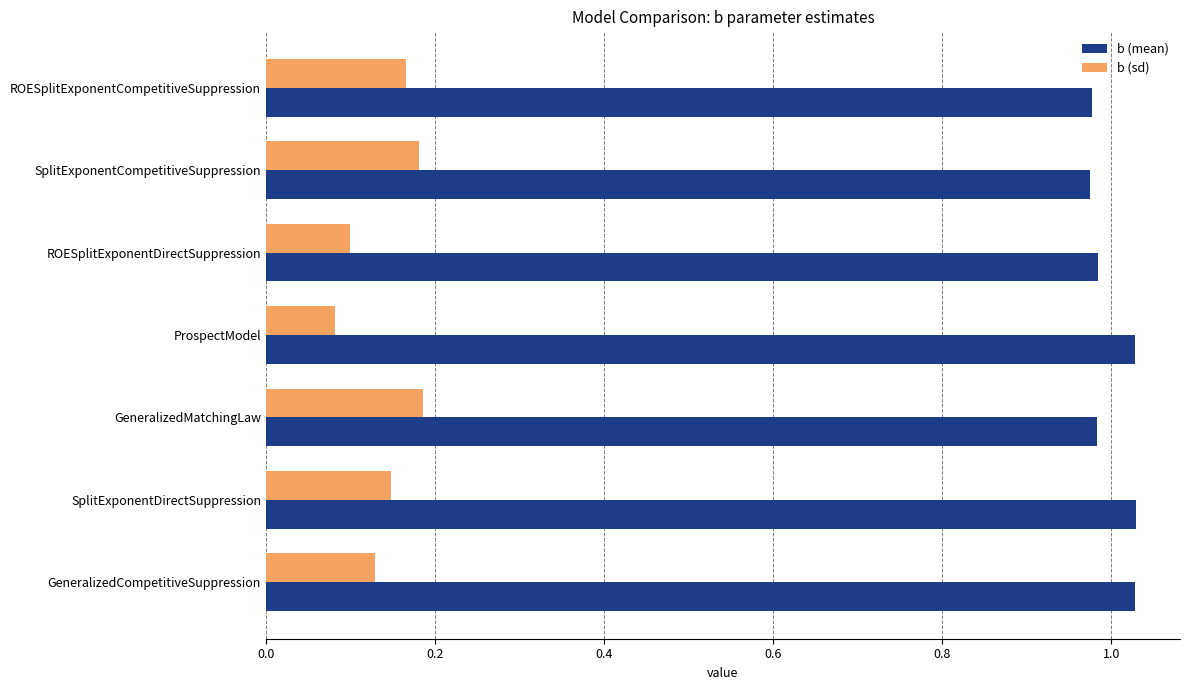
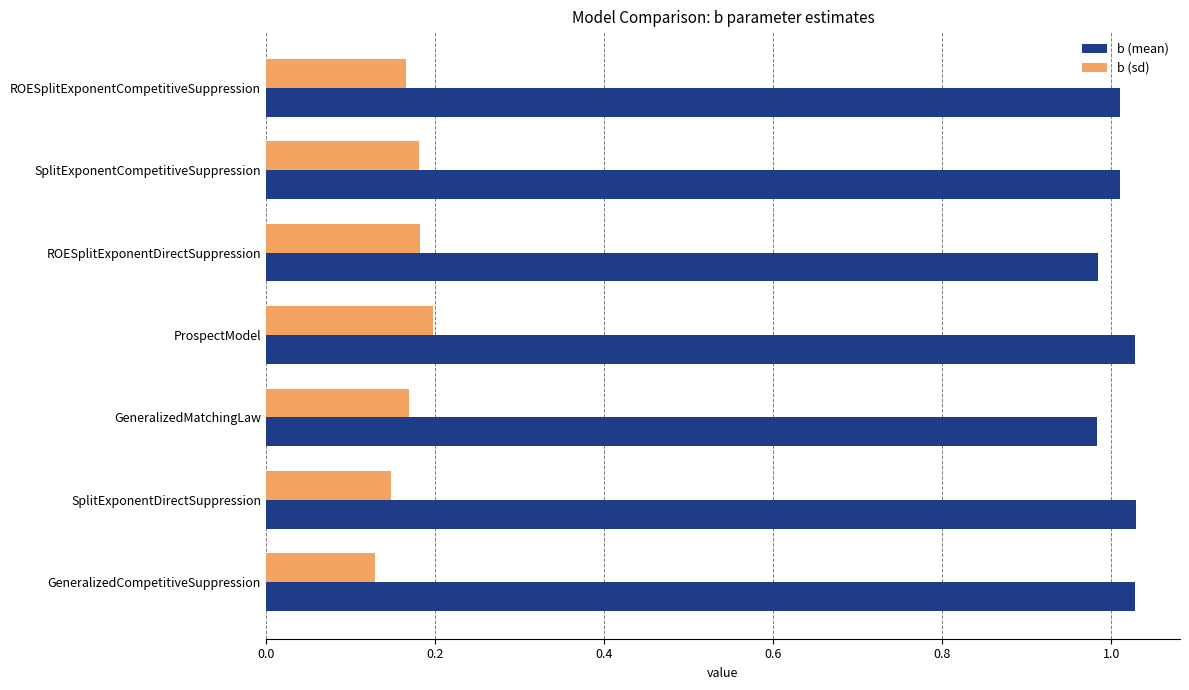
b (mean), ROESplitExponentCompetitiveSuppression: 0.98 -> 1.01
b (mean), SplitExponentCompetitiveSuppression: 0.97 -> 1.01
b (sd), ROESplitExponentDirectSuppression: 0.10 -> 0.18
b (sd), ProspectModel: 0.08 -> 0.20
b (sd), GeneralizedMatchingLaw: 0.19 -> 0.17
